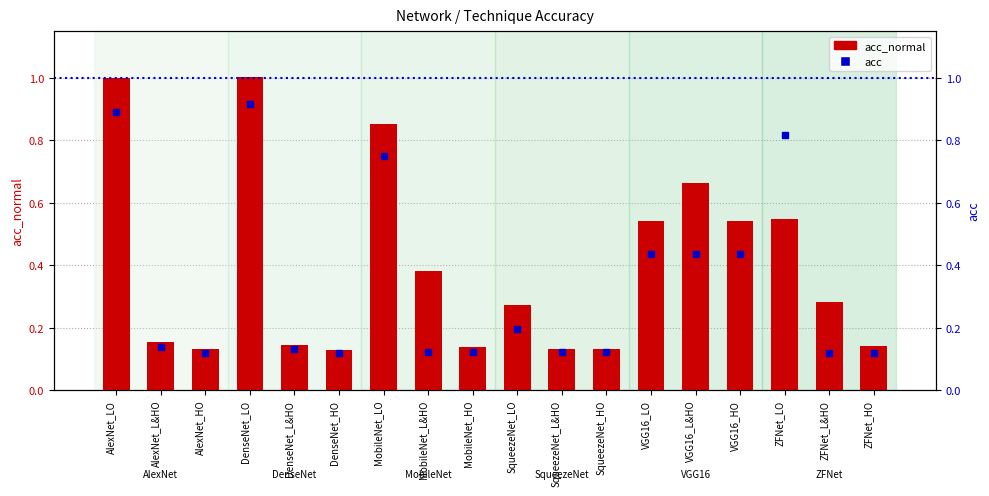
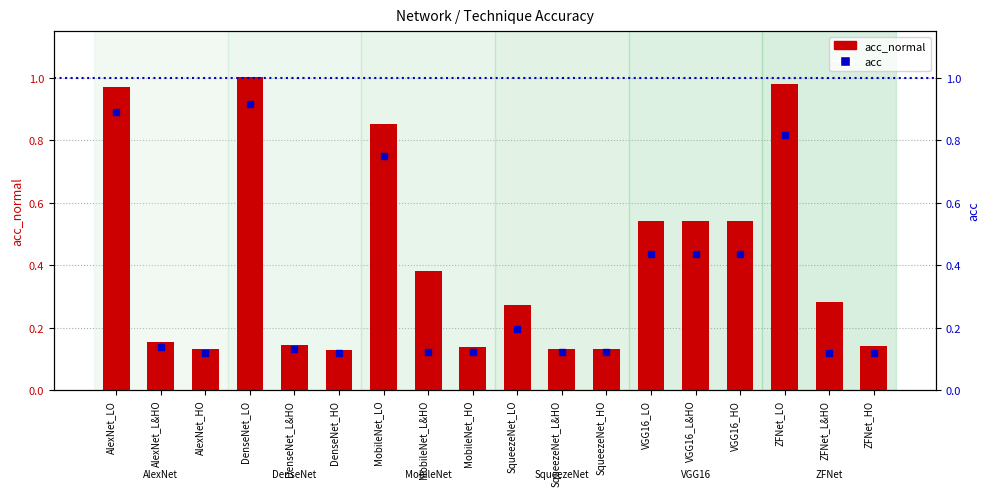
acc_normal, AlexNet_LO: 1.00 -> 0.97
acc_normal, VGG16_L&HO: 0.66 -> 0.54
acc_normal, ZFNet_LO: 0.55 -> 0.98
